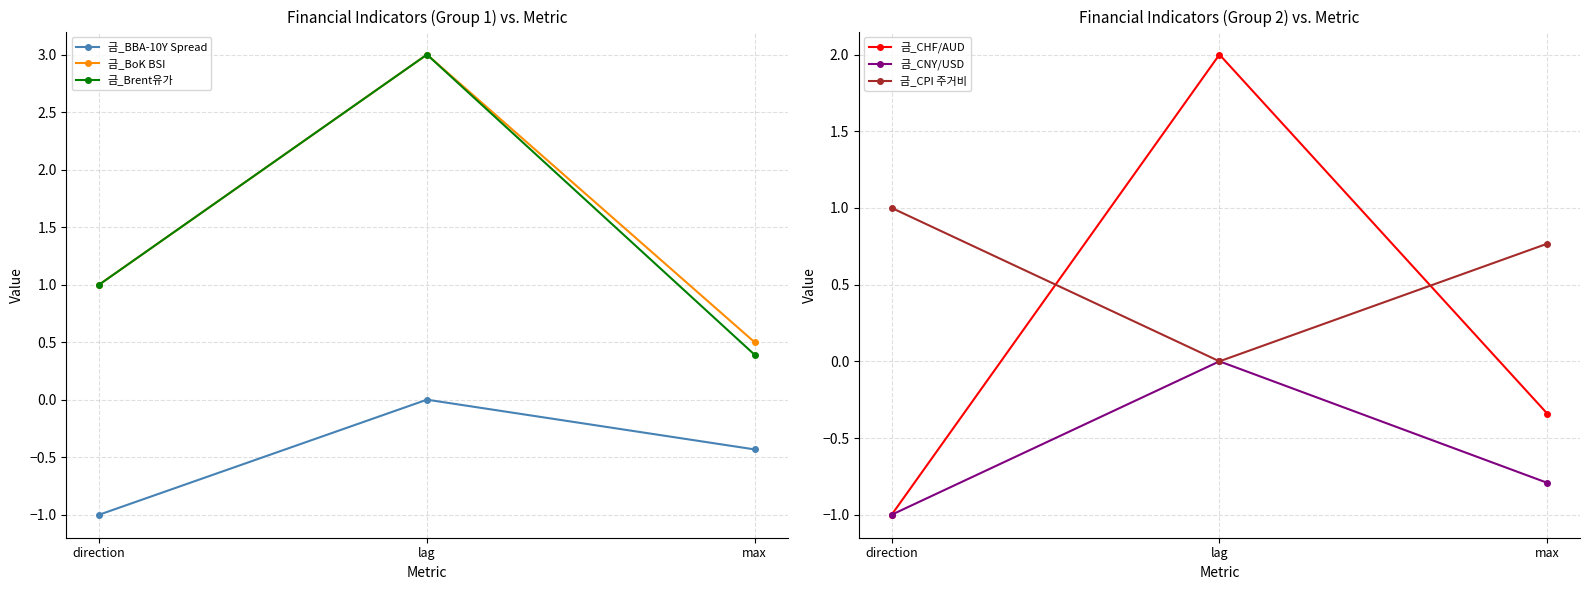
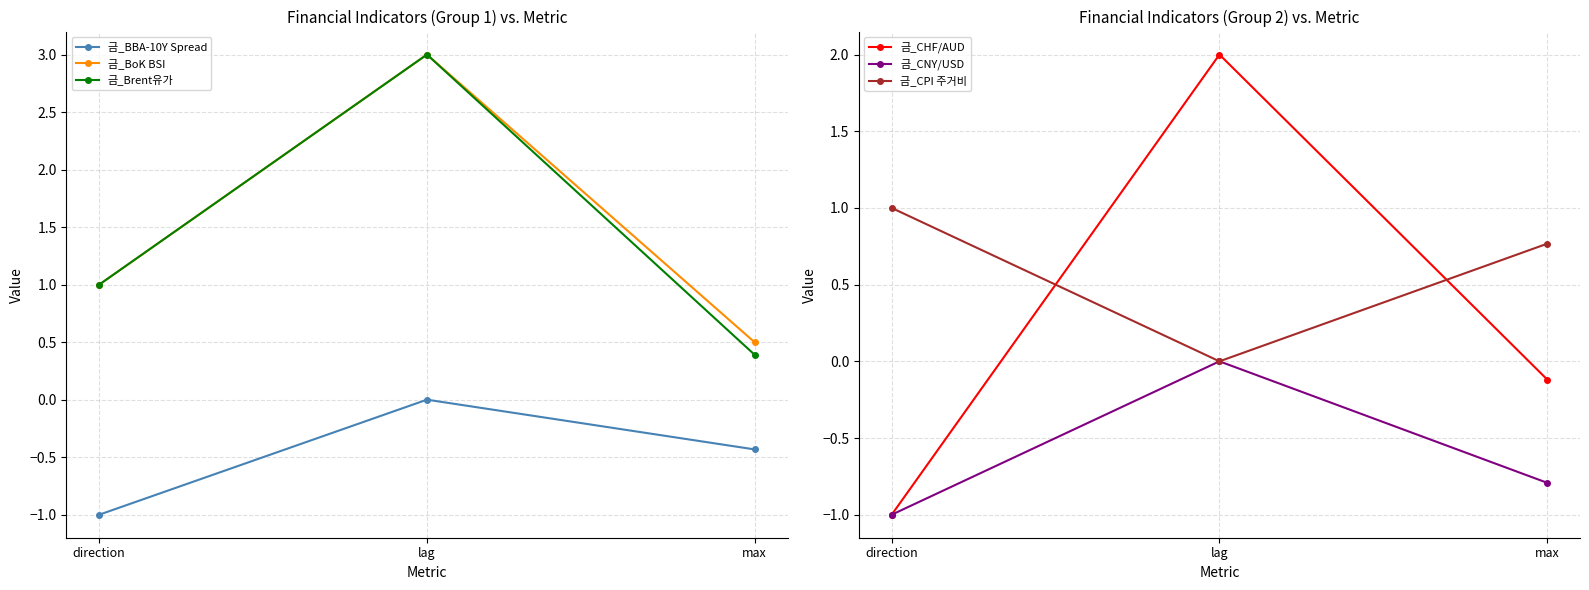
Financial Indicators (Group 2) vs. Metric, 금_CHF/AUD, max: -0.34 -> -0.12
